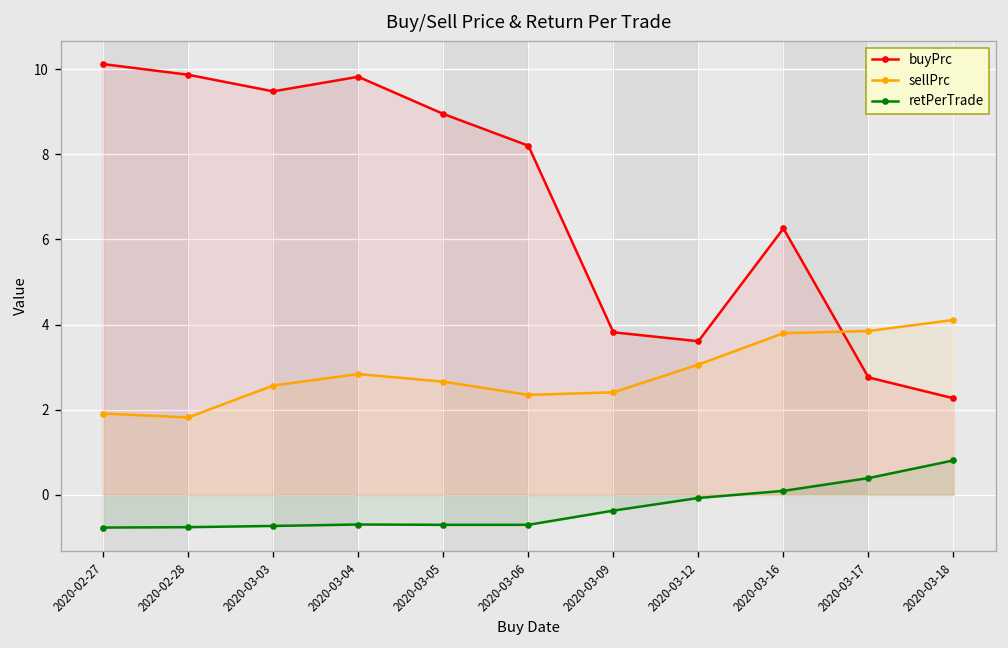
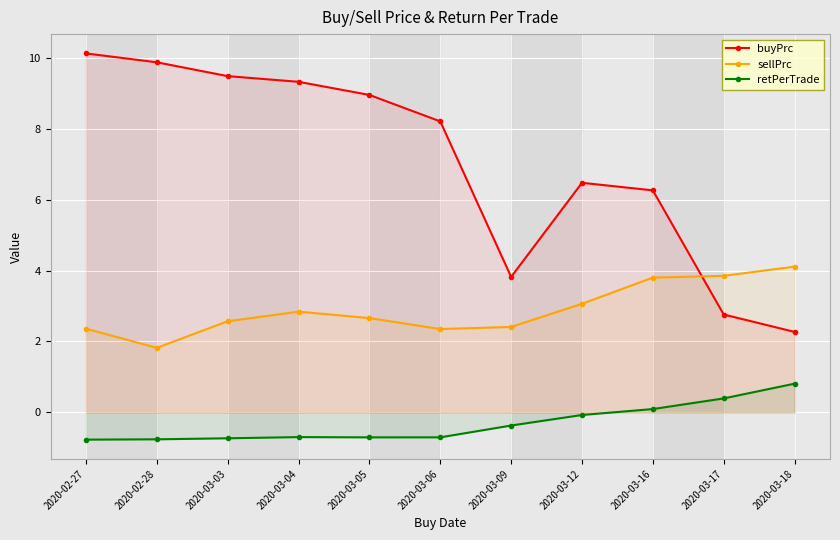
sellPrc, 2020-02-27: 1.9 -> 2.4
buyPrc, 2020-03-04: 9.8 -> 9.3
buyPrc, 2020-03-12: 3.6 -> 6.5
